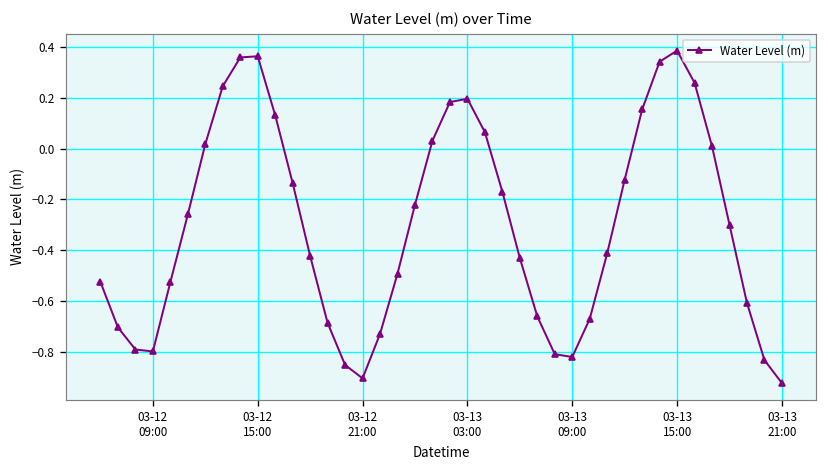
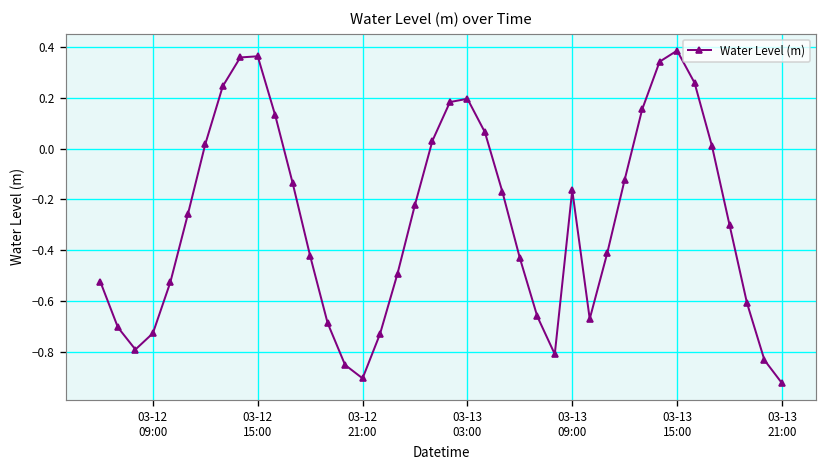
03-12 09:00: -0.80 -> -0.73
03-13 09:00: -0.82 -> -0.16
